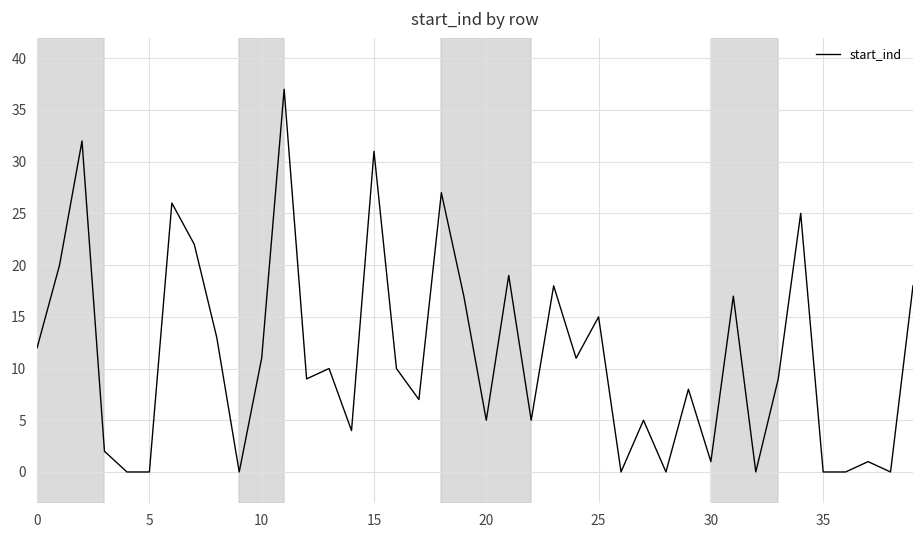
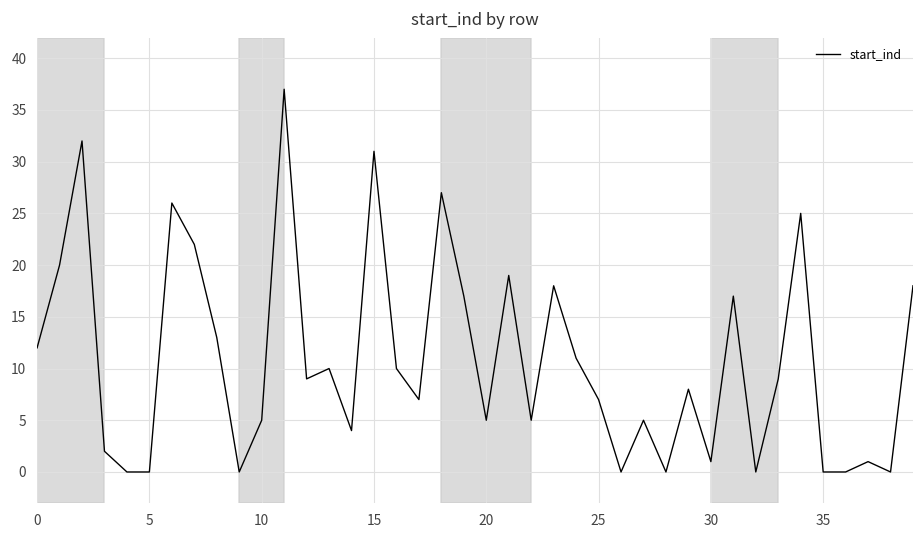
10: 11 -> 5
25: 15 -> 7
